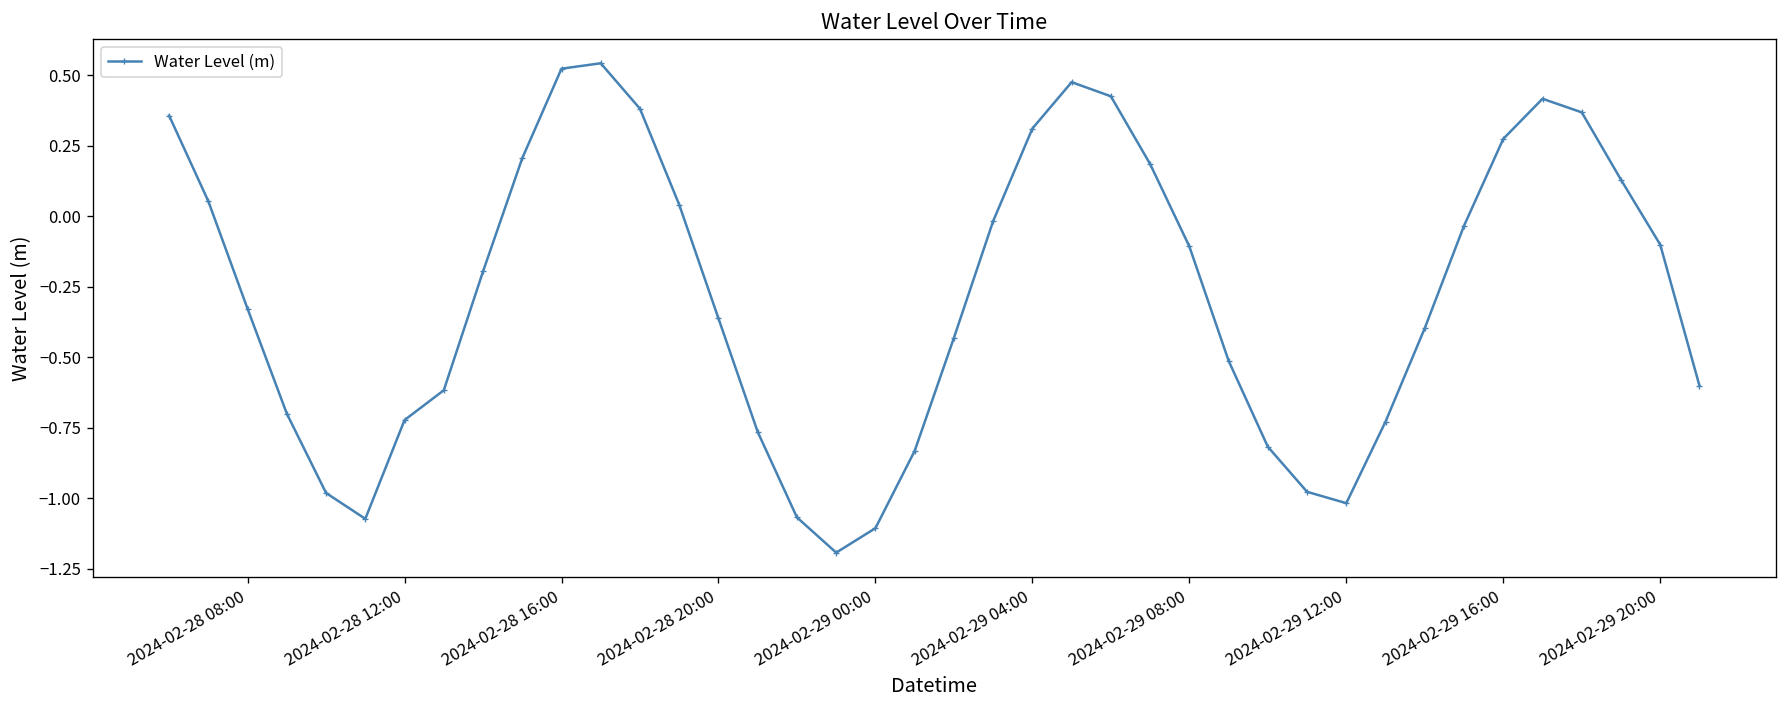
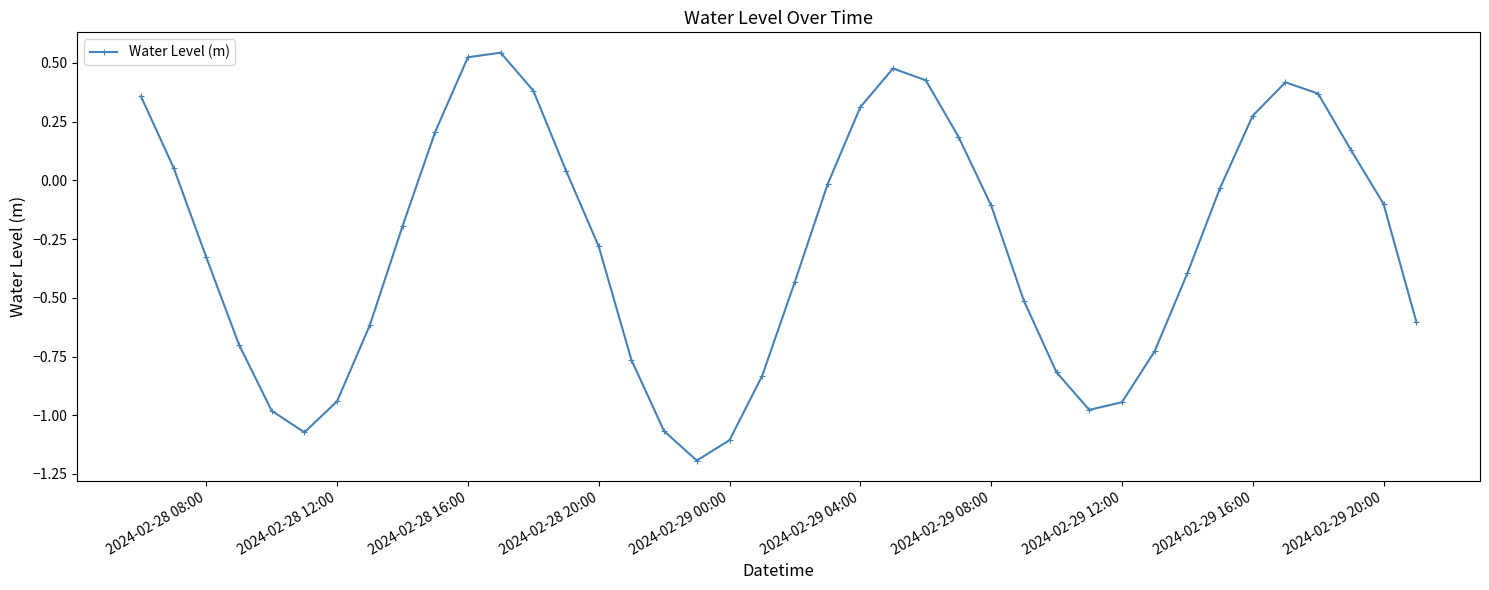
2024-02-28 12:00: -0.72 -> -0.94
2024-02-28 20:00: -0.36 -> -0.28
2024-02-29 12:00: -1.02 -> -0.94
